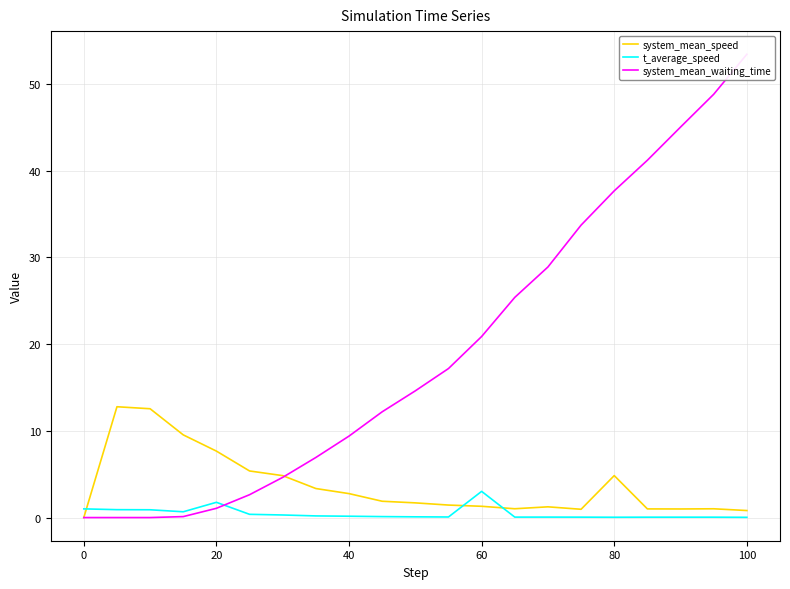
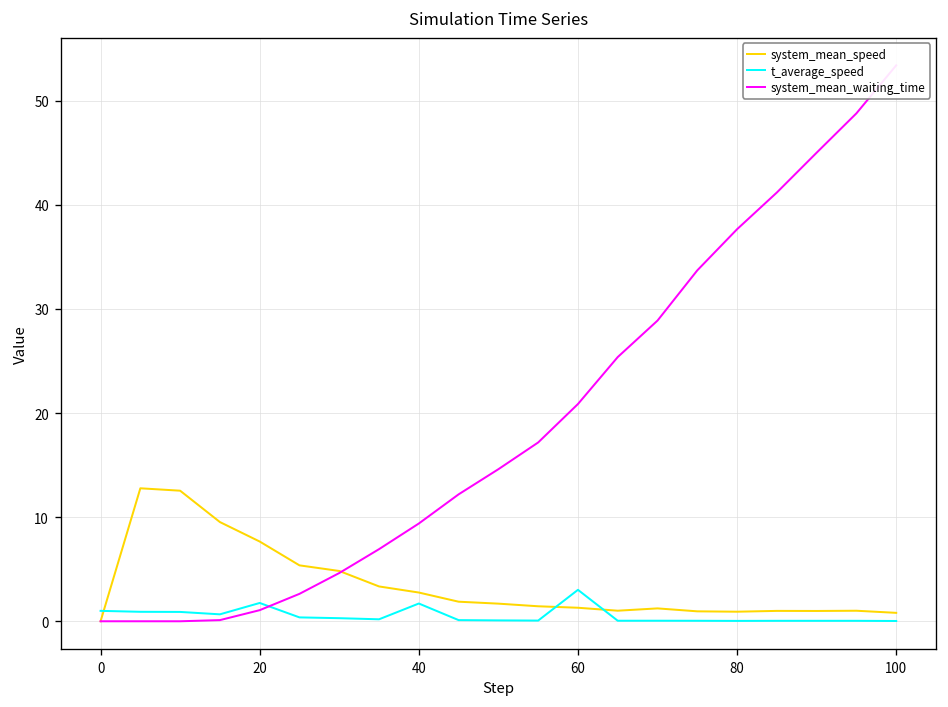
t_average_speed, 40: 0 -> 2
system_mean_speed, 80: 5 -> 1
